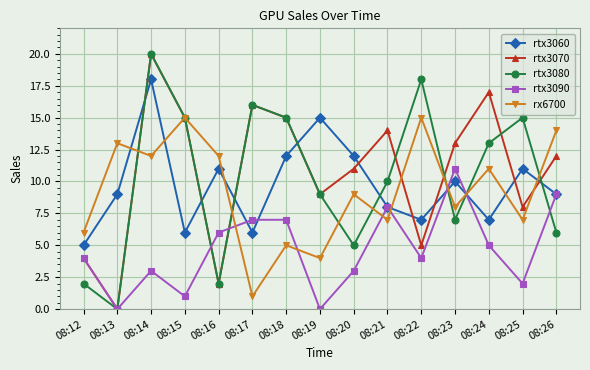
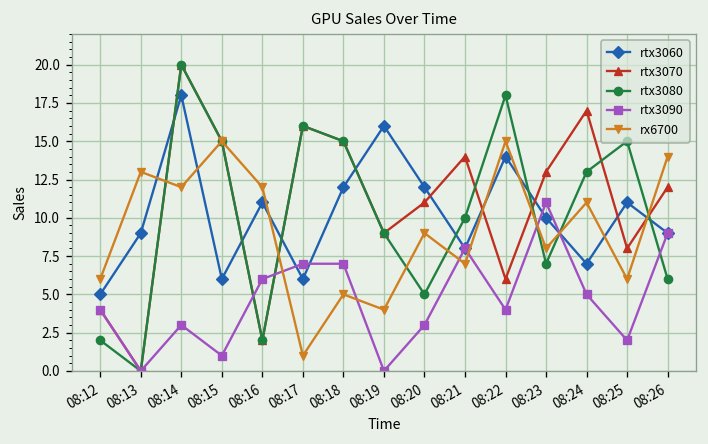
rtx3060, 08:19: 15 -> 16
rtx3060, 08:22: 7 -> 14
rtx3070, 08:22: 5 -> 6
rx6700, 08:25: 7 -> 6
